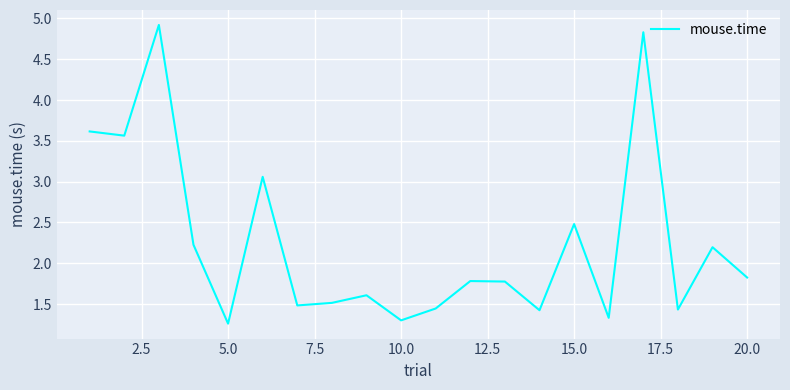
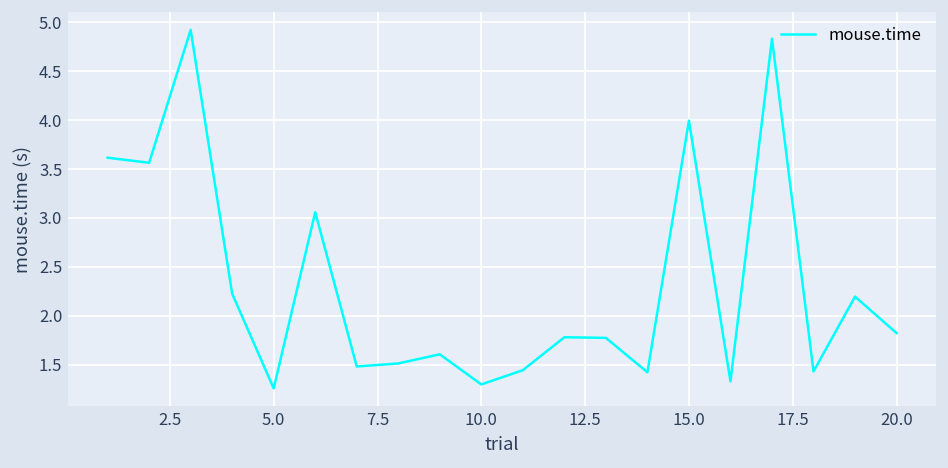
15.0: 2.5 -> 4.0
